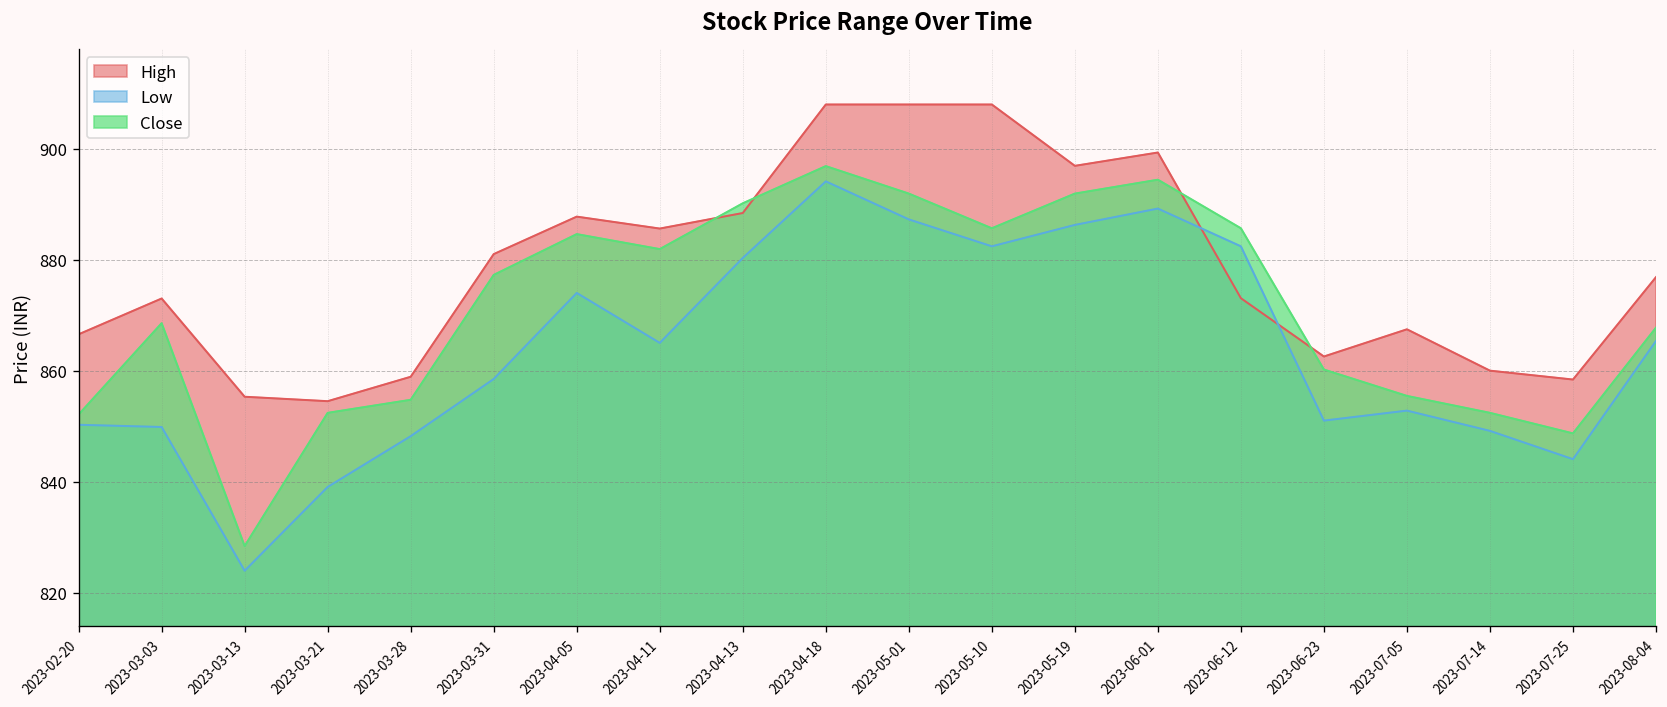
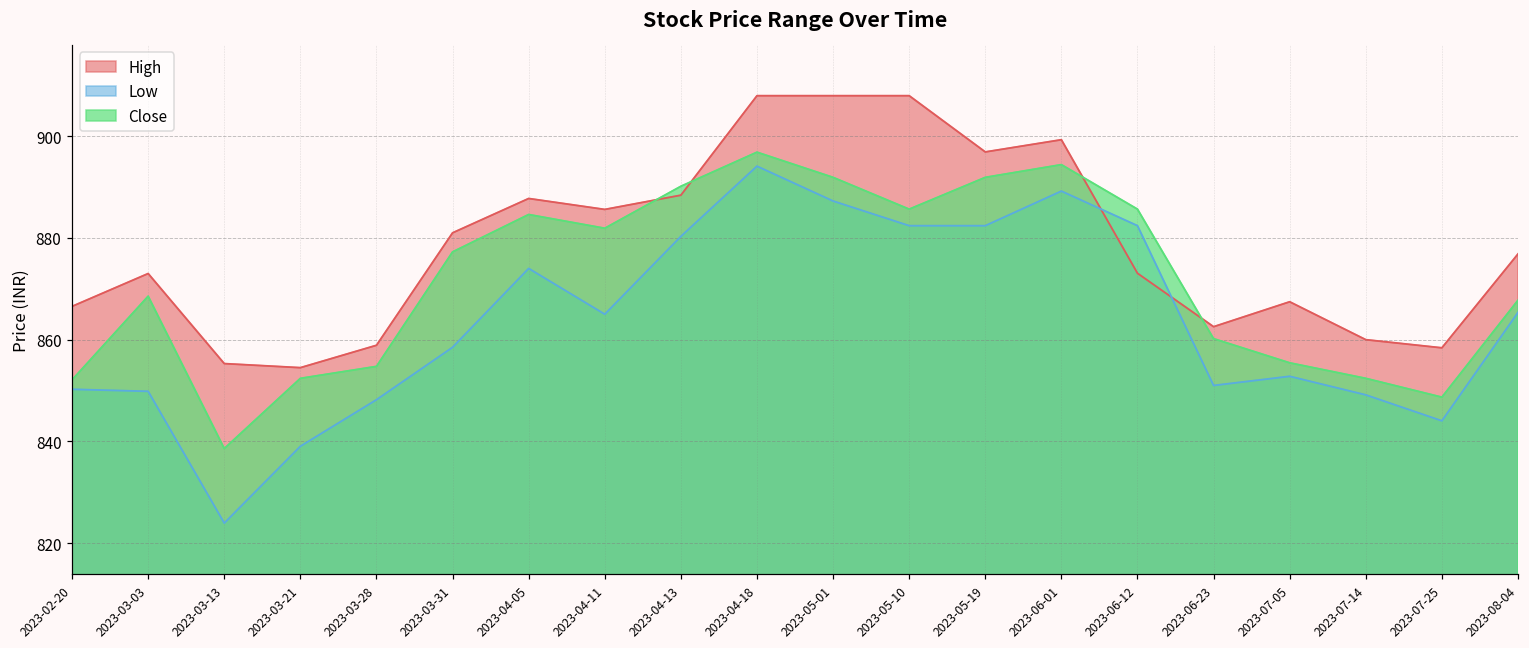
Close, 2023-03-13: 828 -> 839
Low, 2023-05-19: 886 -> 882
